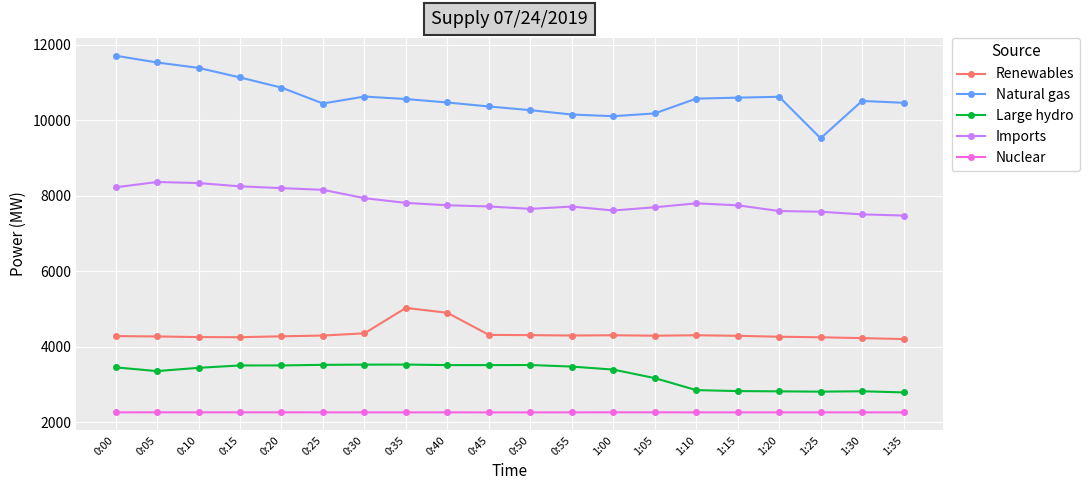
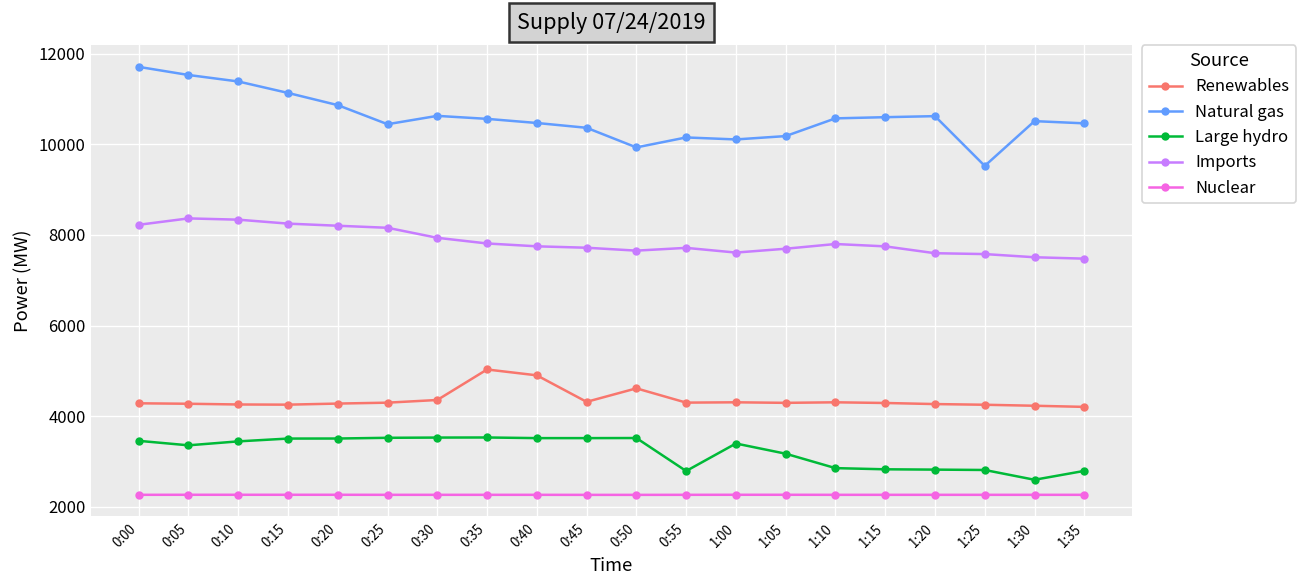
Renewables, 0:50: 4300 -> 4600
Natural gas, 0:50: 10300 -> 9900
Large hydro, 0:55: 3500 -> 2800
Large hydro, 1:30: 2800 -> 2600
